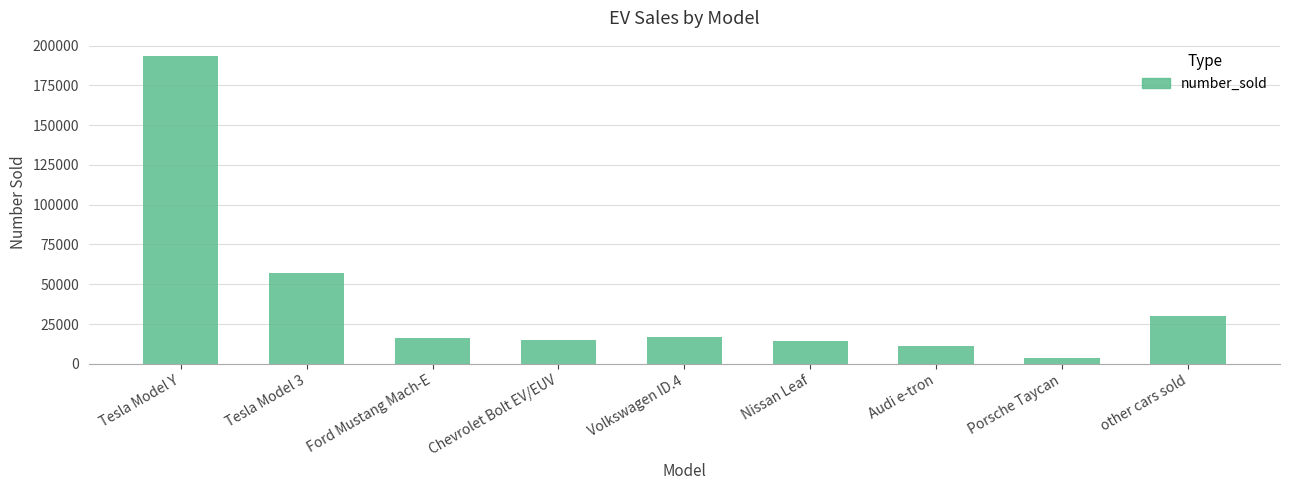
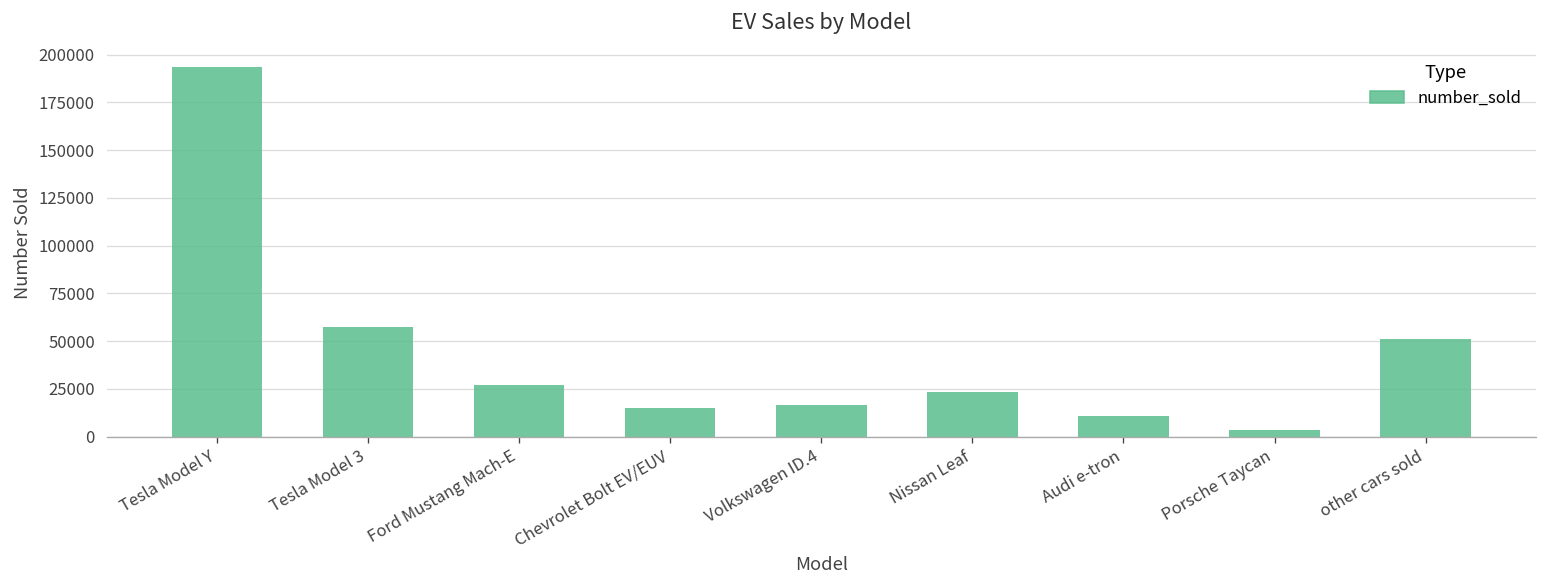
Ford Mustang Mach-E: 16000 -> 27000
Nissan Leaf: 14000 -> 23000
other cars sold: 30000 -> 51000
